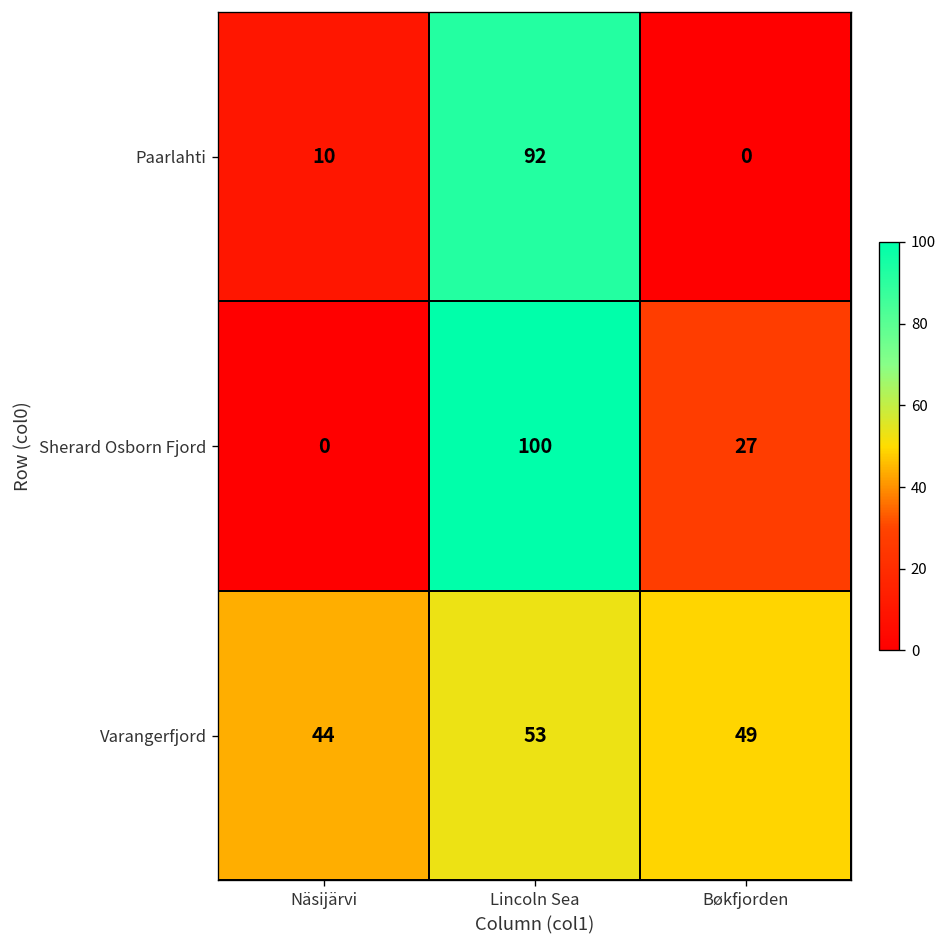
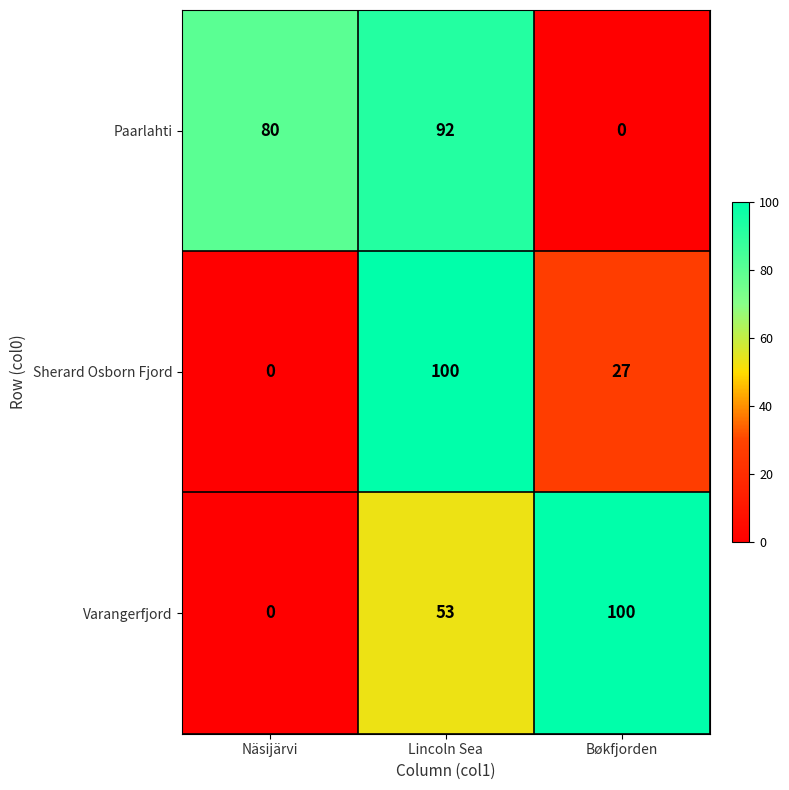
Paarlahti, Näsijärvi: 10 -> 80
Varangerfjord, Näsijärvi: 44 -> 0
Varangerfjord, Bøkfjorden: 49 -> 100
